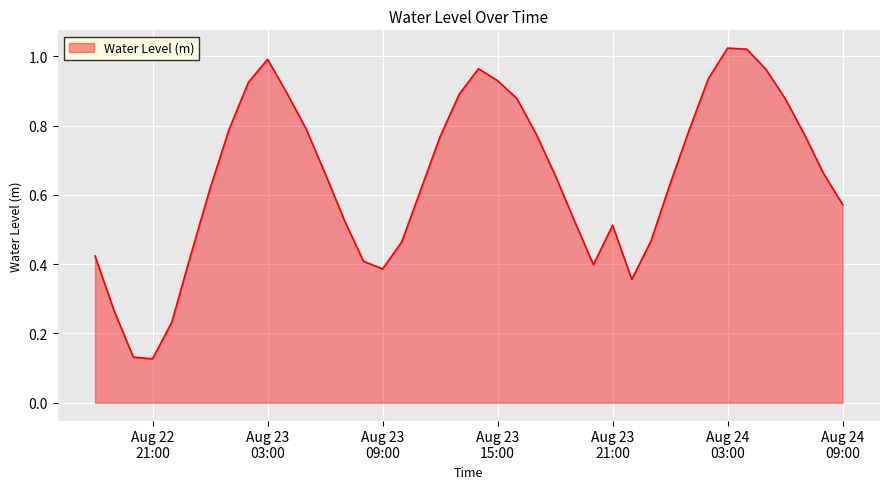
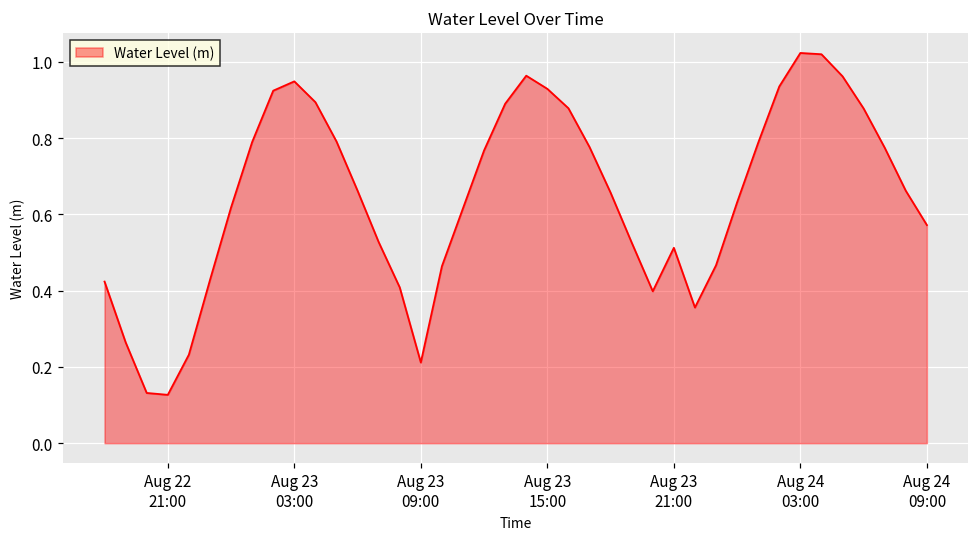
Aug 23 03:00: 0.99 -> 0.95
Aug 23 09:00: 0.39 -> 0.21
